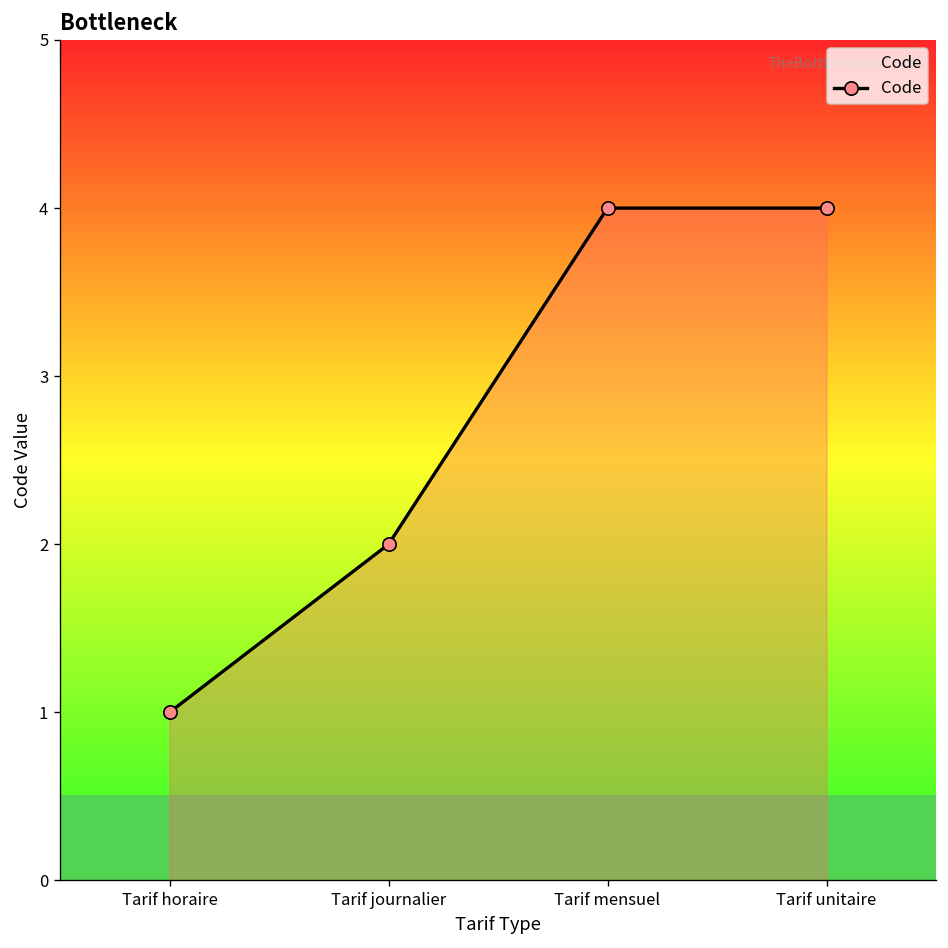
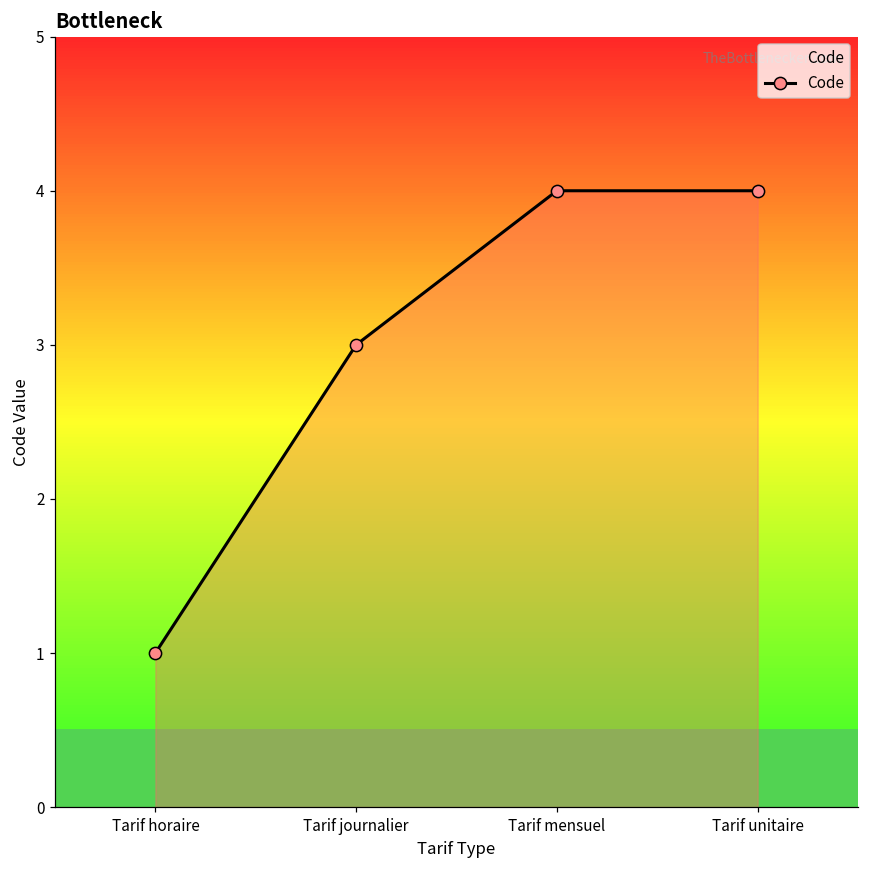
Tarif journalier: 2 -> 3
